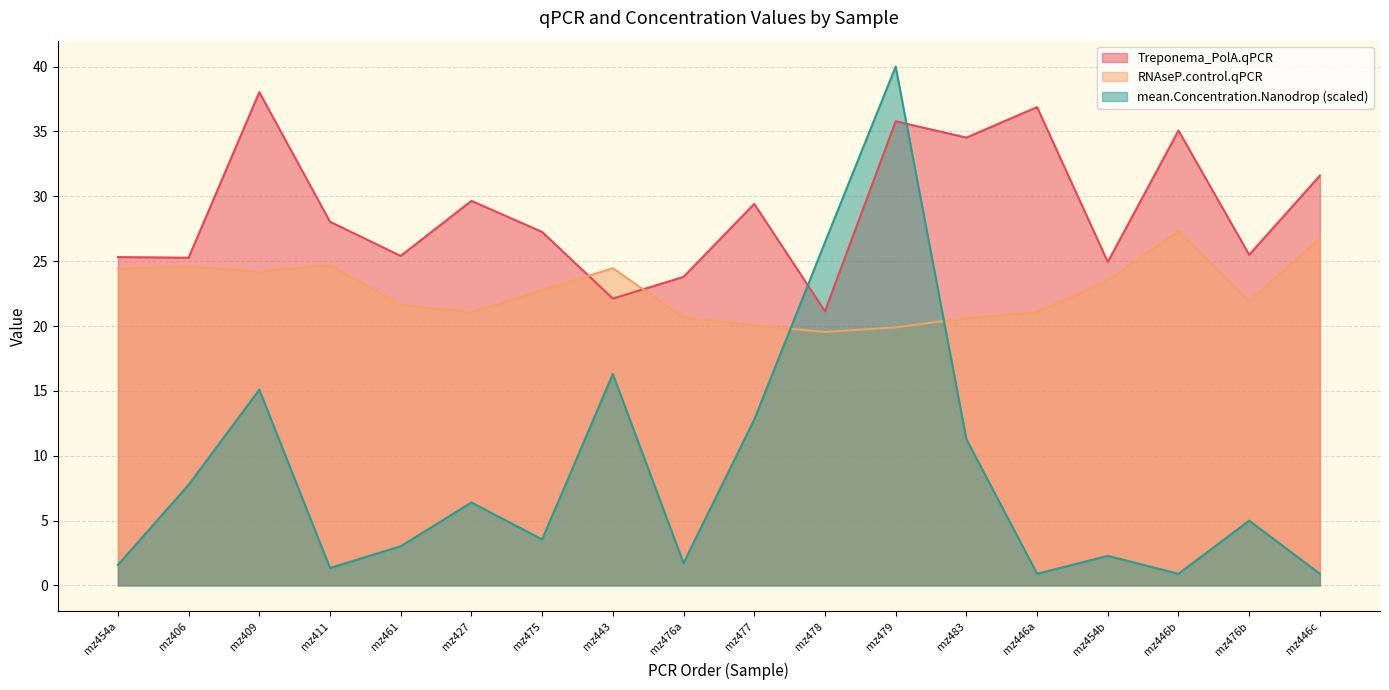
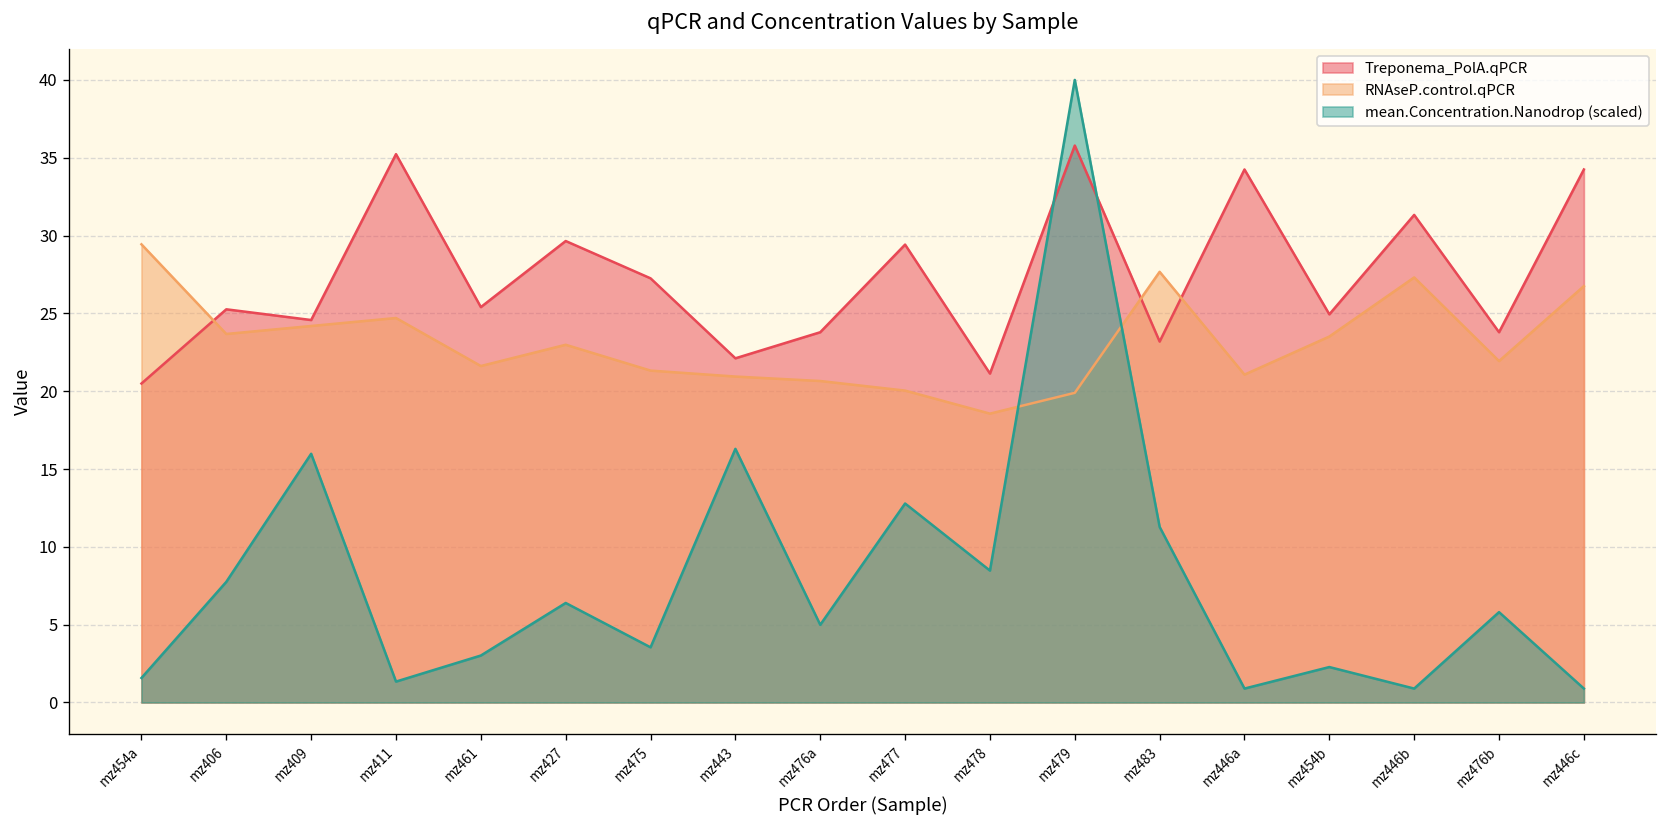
Treponema_PolA.qPCR, mz454a: 25.3 -> 20.5
RNAseP.control.qPCR, mz454a: 24.4 -> 29.4
RNAseP.control.qPCR, mz406: 24.6 -> 23.7
Treponema_PolA.qPCR, mz409: 38.0 -> 24.6
mean.Concentration.Nanodrop (scaled), mz409: 15.1 -> 16.0
Treponema_PolA.qPCR, mz411: 28.0 -> 35.2
RNAseP.control.qPCR, mz427: 21.1 -> 23.0
RNAseP.control.qPCR, mz475: 22.7 -> 21.3
RNAseP.control.qPCR, mz443: 24.5 -> 20.9
mean.Concentration.Nanodrop (scaled), mz476a: 1.7 -> 5.0
RNAseP.control.qPCR, mz478: 19.5 -> 18.6
mean.Concentration.Nanodrop (scaled), mz478: 26.4 -> 8.5
Treponema_PolA.qPCR, mz483: 34.5 -> 23.2
RNAseP.control.qPCR, mz483: 20.6 -> 27.7
Treponema_PolA.qPCR, mz446a: 36.9 -> 34.2
Treponema_PolA.qPCR, mz446b: 35.1 -> 31.3
Treponema_PolA.qPCR, mz476b: 25.5 -> 23.8
mean.Concentration.Nanodrop (scaled), mz476b: 5.0 -> 5.8
Treponema_PolA.qPCR, mz446c: 31.6 -> 34.2
